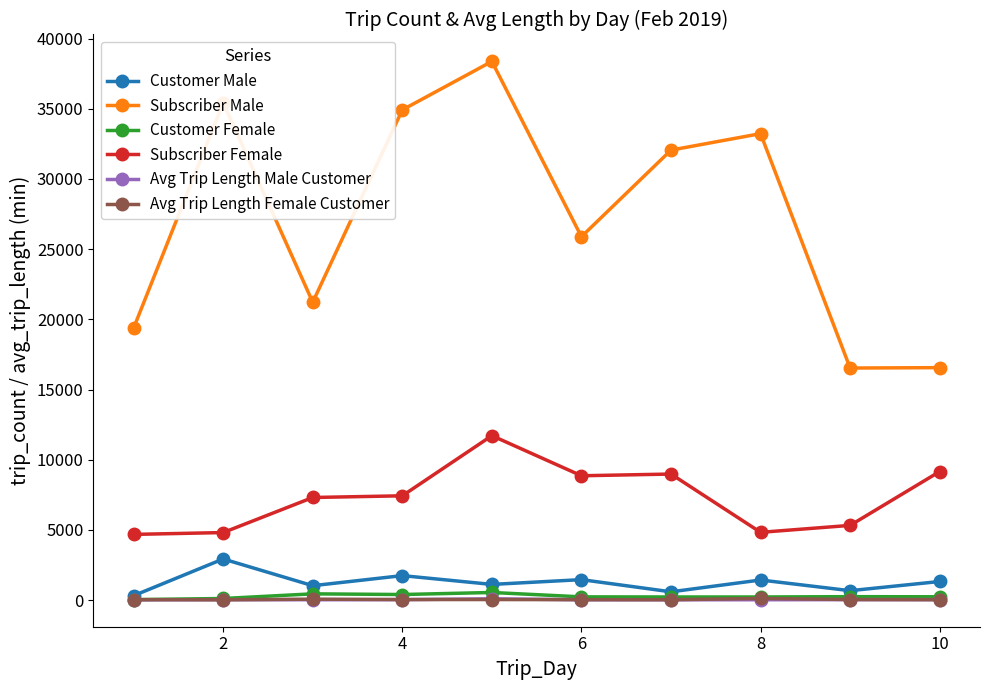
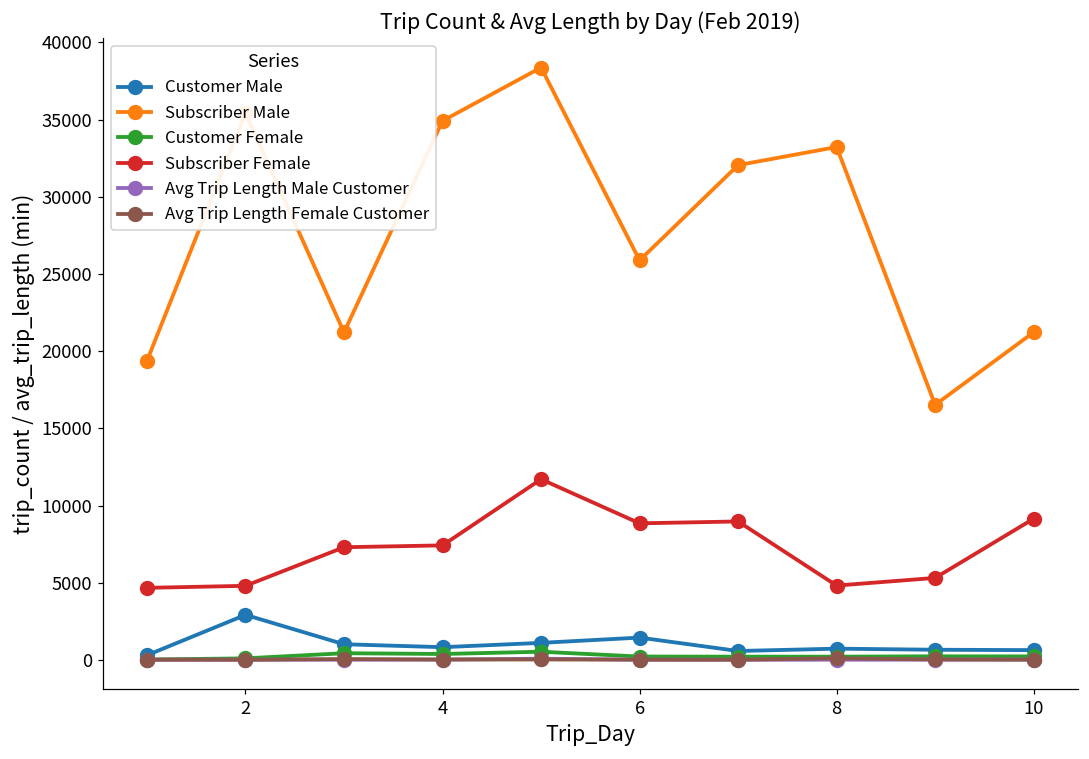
Customer Male, 4: 1700 -> 800
Customer Male, 8: 1400 -> 700
Customer Male, 10: 1300 -> 600
Subscriber Male, 10: 16600 -> 21200
